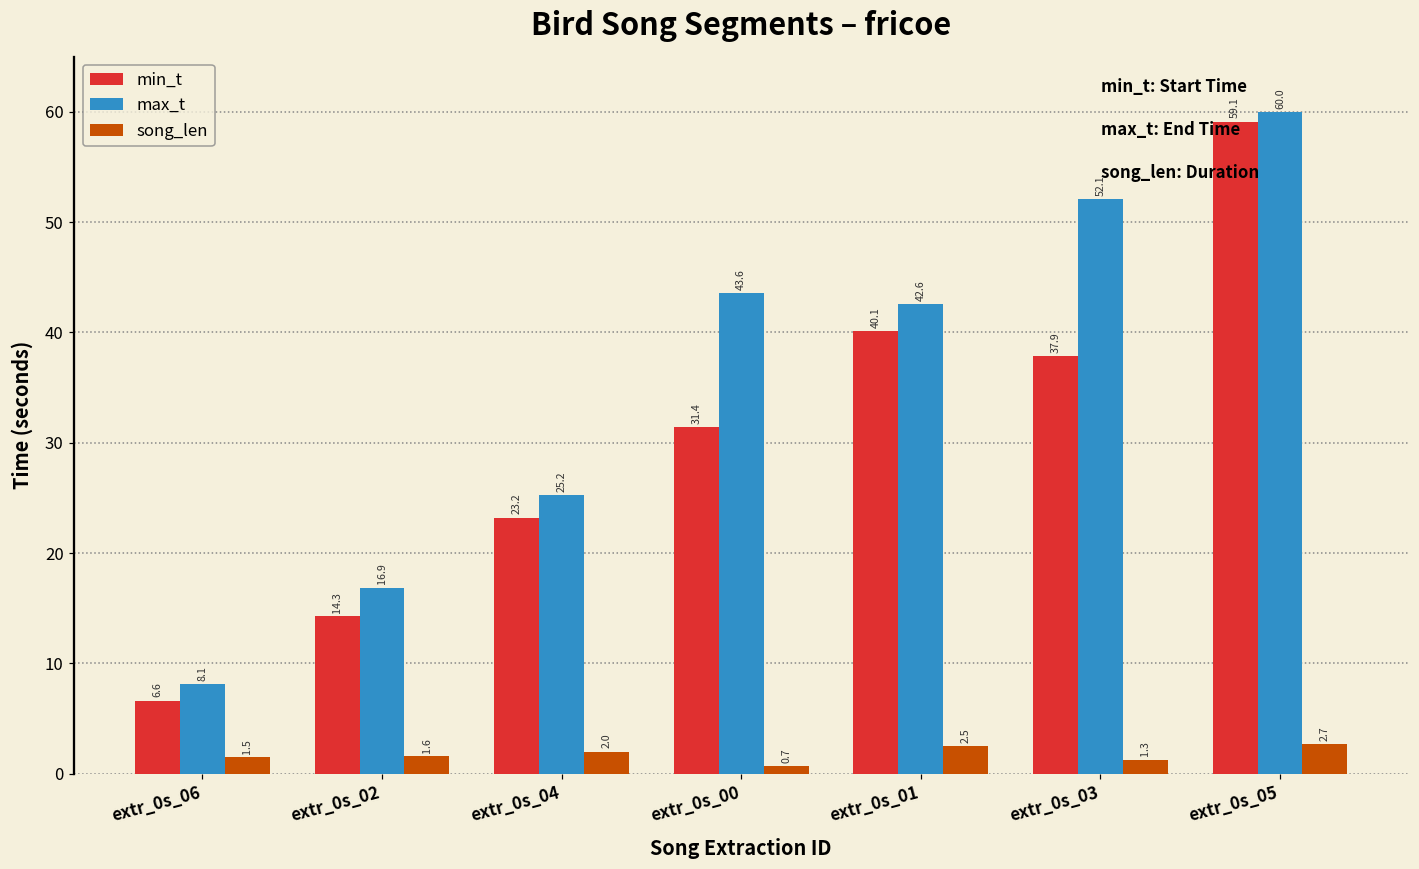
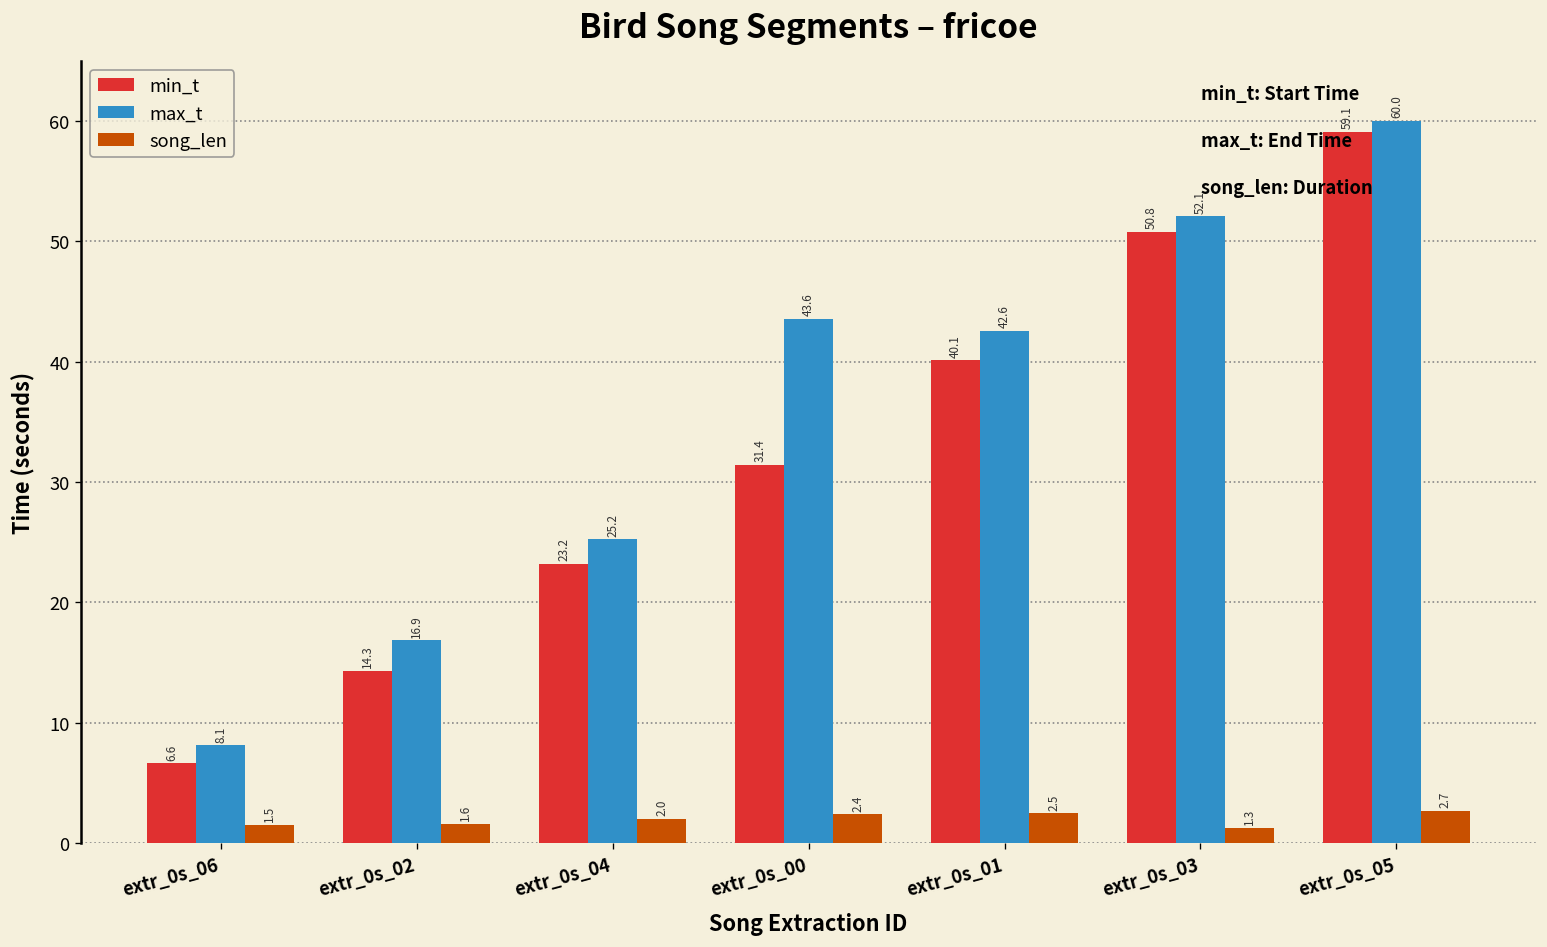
song_len, extr_0s_00: 0.7 -> 2.4
min_t, extr_0s_03: 37.9 -> 50.8
